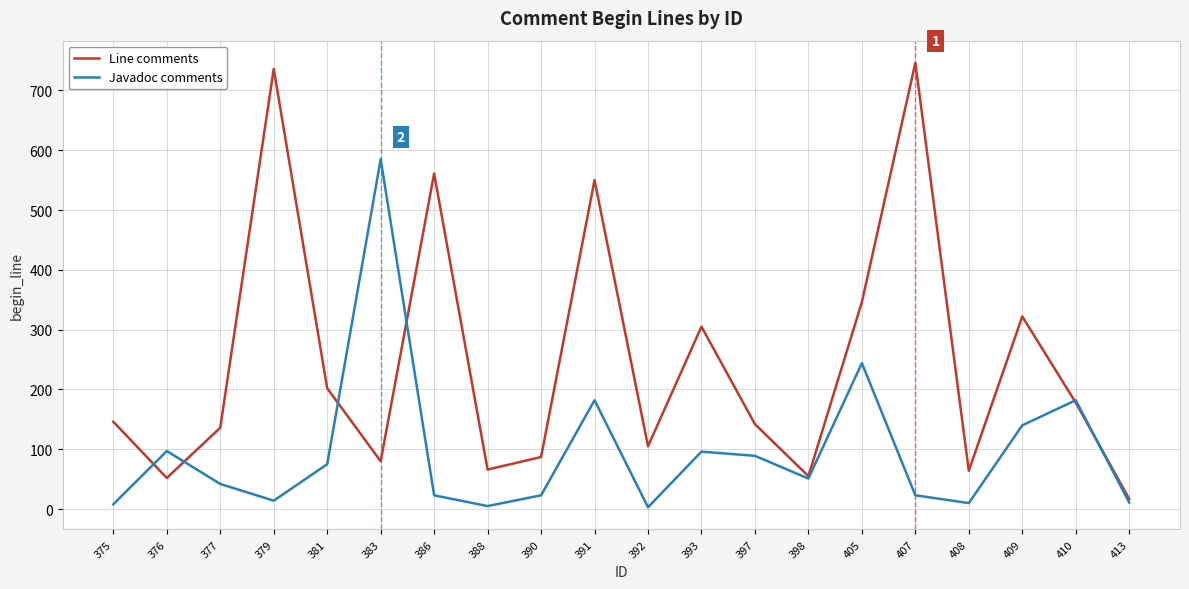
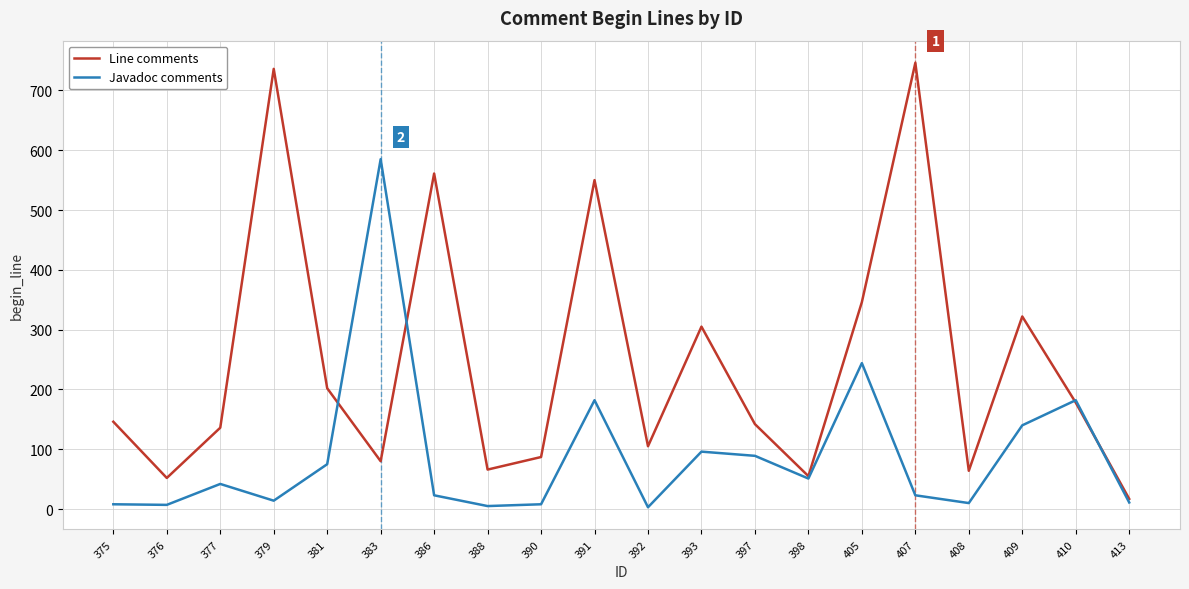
Javadoc comments, 376: 100 -> 10
Javadoc comments, 390: 20 -> 10
